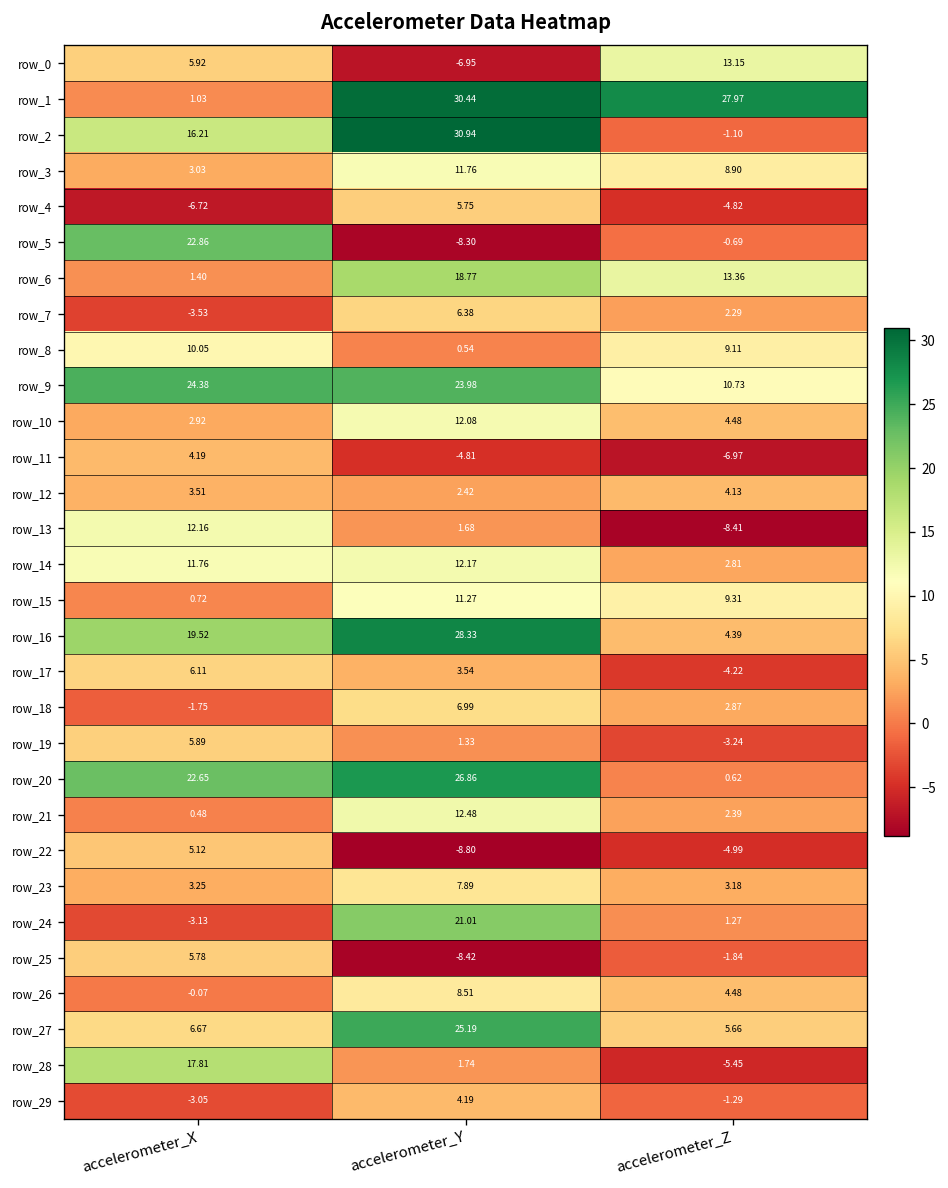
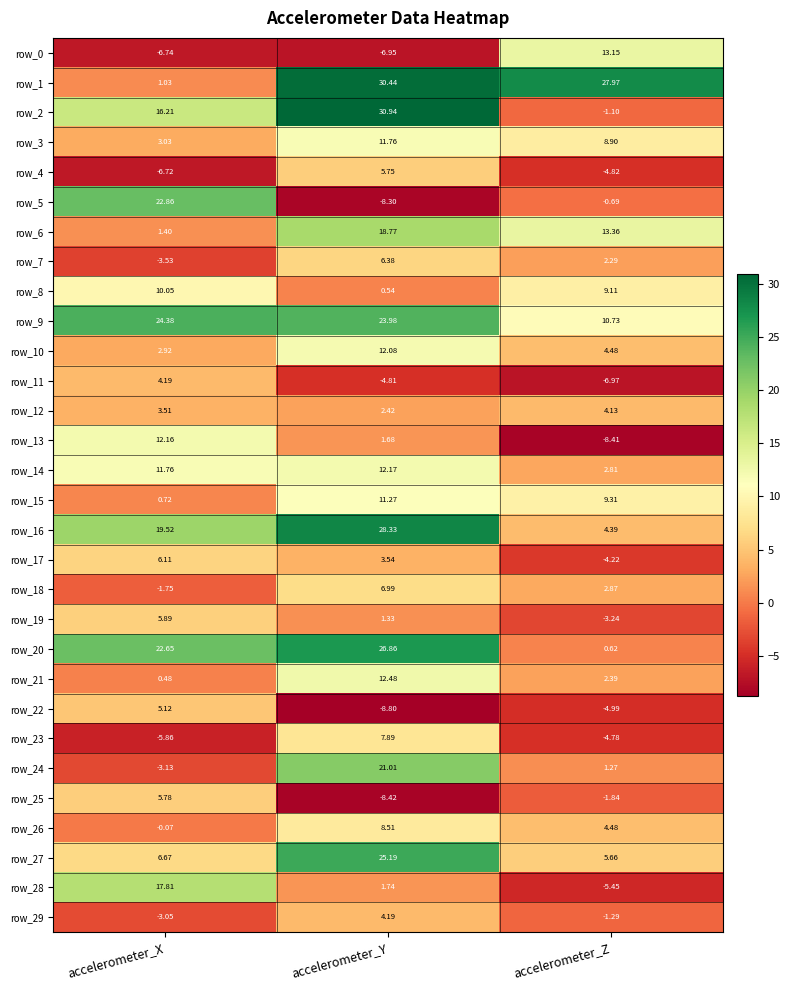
row_0, accelerometer_X: 5.92 -> -6.74
row_23, accelerometer_X: 3.25 -> -5.86
row_23, accelerometer_Z: 3.18 -> -4.78
